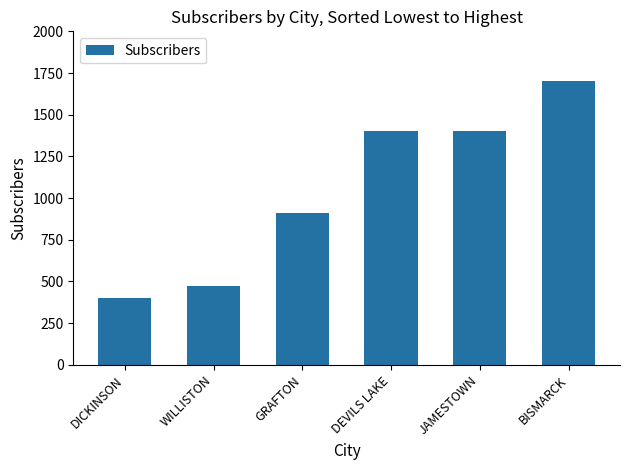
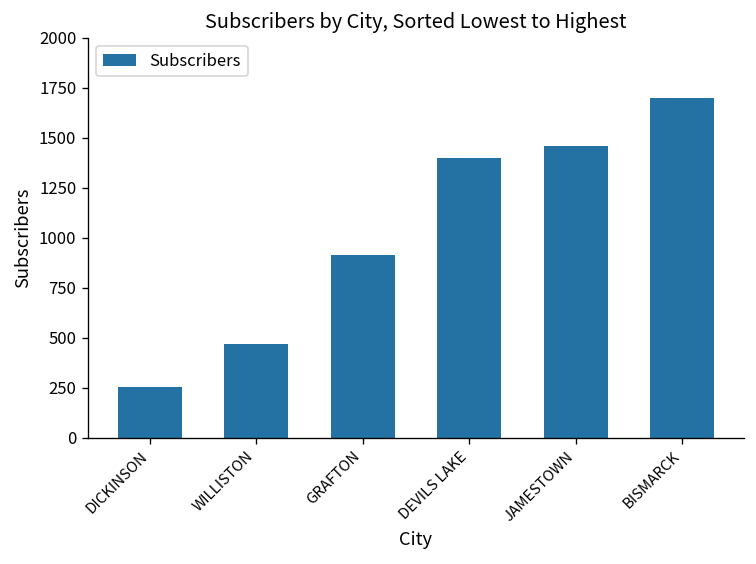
DICKINSON: 400 -> 260
JAMESTOWN: 1400 -> 1460
